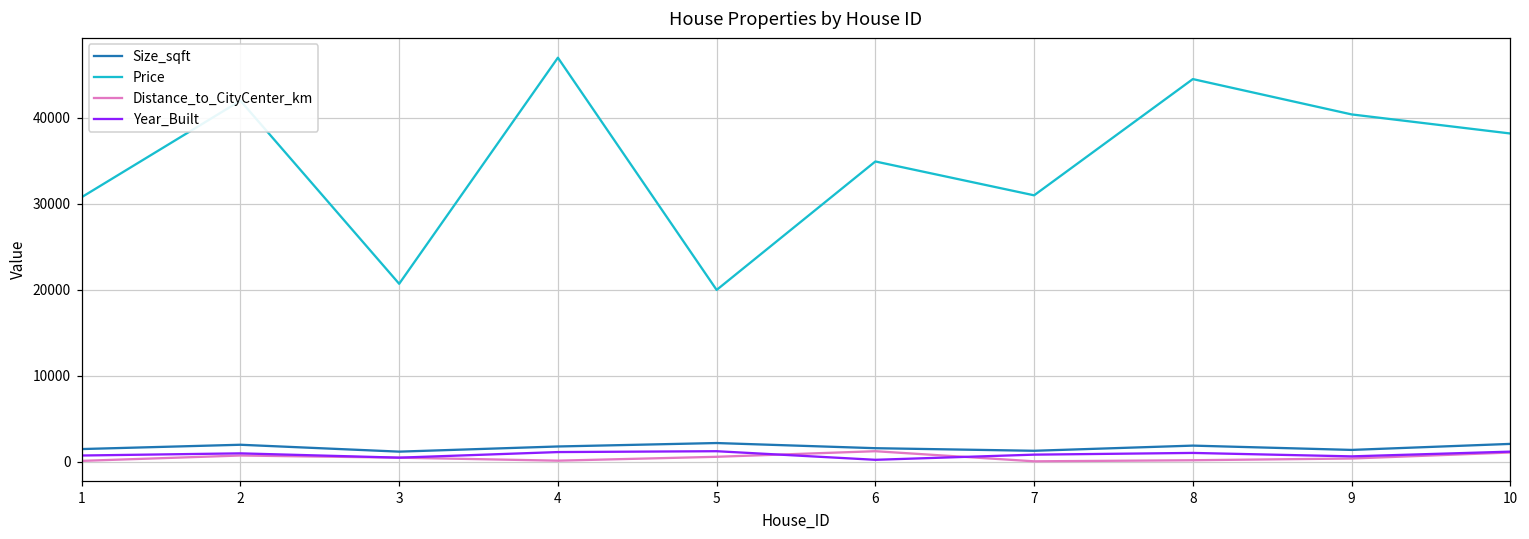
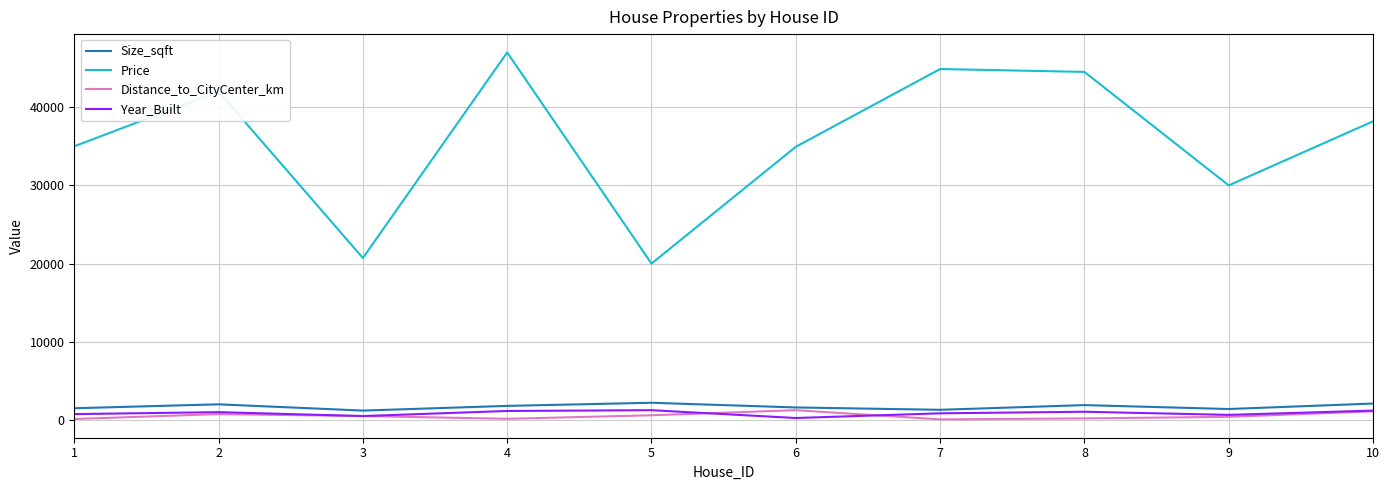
Price, 1: 31000 -> 35000
Price, 7: 31000 -> 45000
Price, 9: 40000 -> 30000
